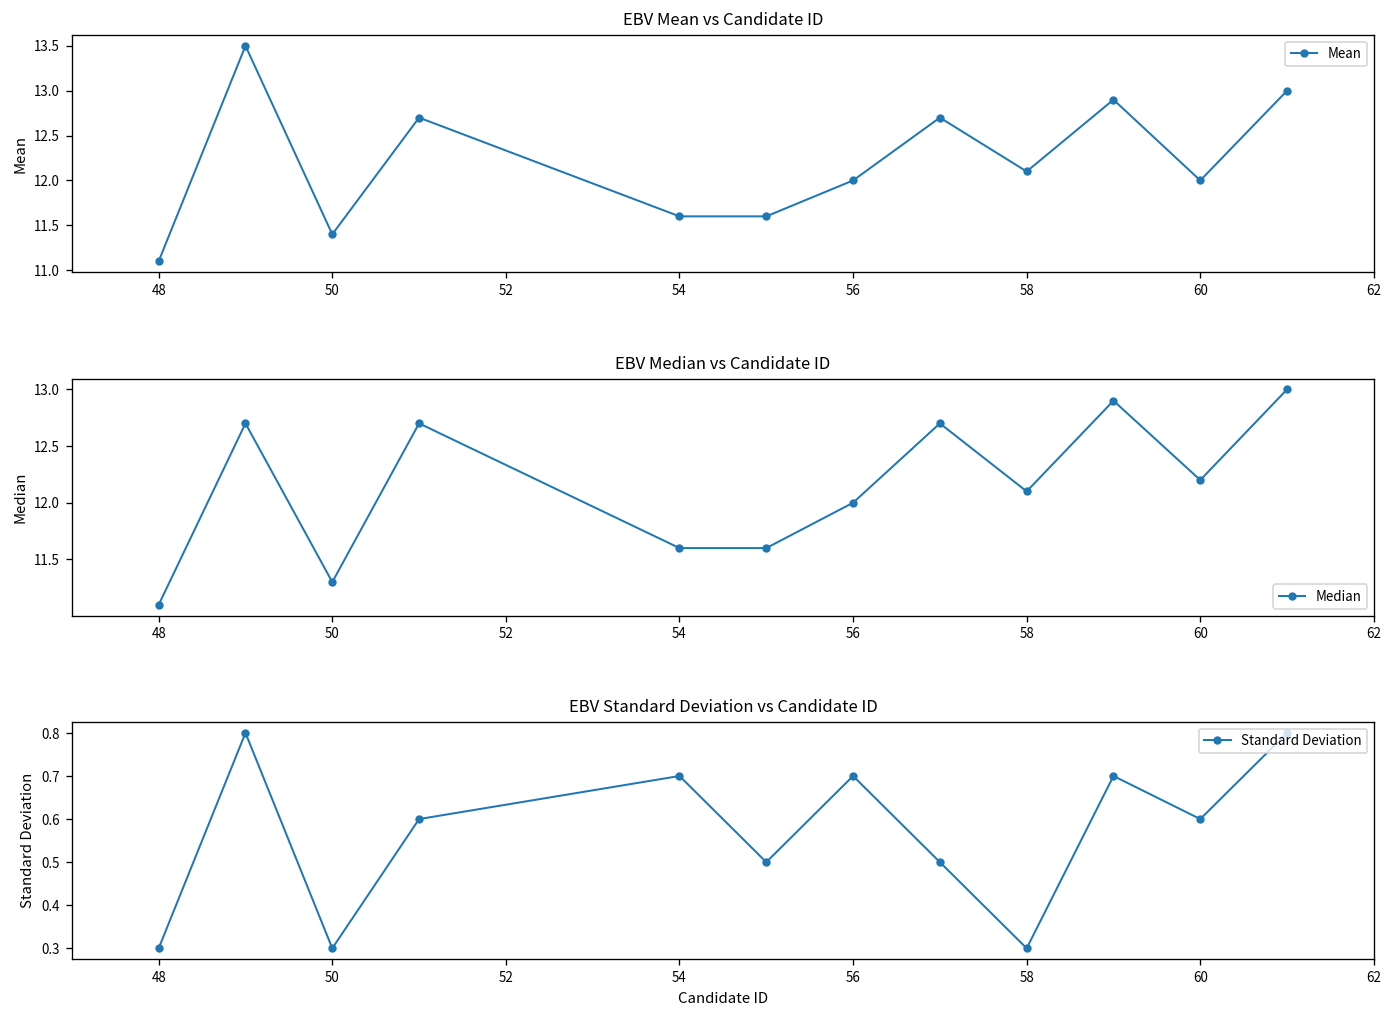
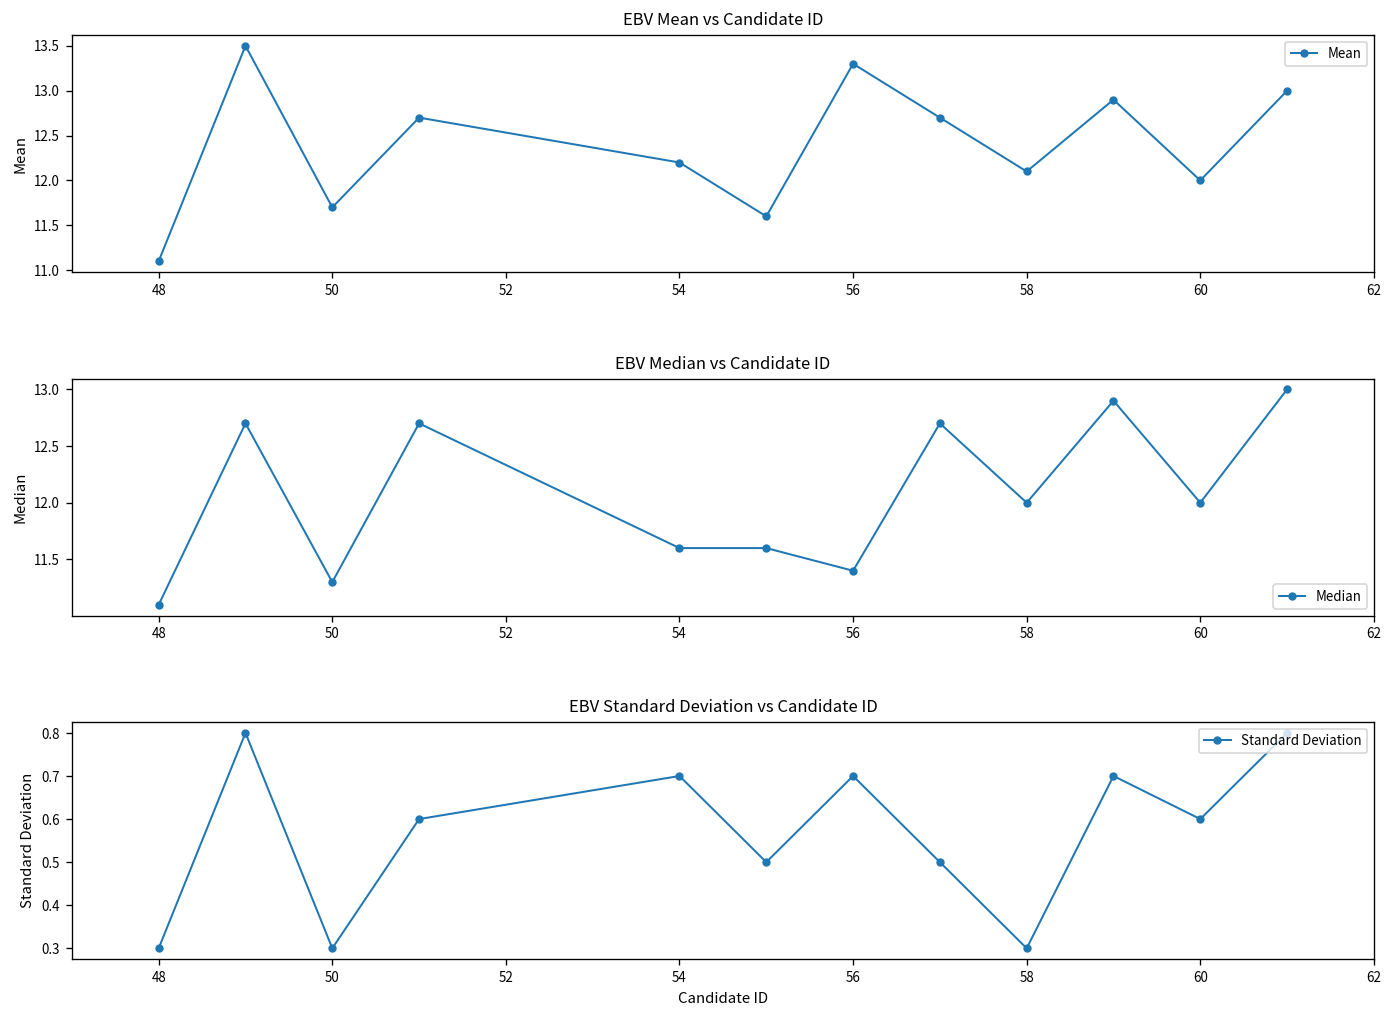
EBV Mean vs Candidate ID, 50: 11.4 -> 11.7
EBV Mean vs Candidate ID, 54: 11.6 -> 12.2
EBV Mean vs Candidate ID, 56: 12.0 -> 13.3
EBV Median vs Candidate ID, 56: 12.0 -> 11.4
EBV Median vs Candidate ID, 58: 12.1 -> 12.0
EBV Median vs Candidate ID, 60: 12.2 -> 12.0
